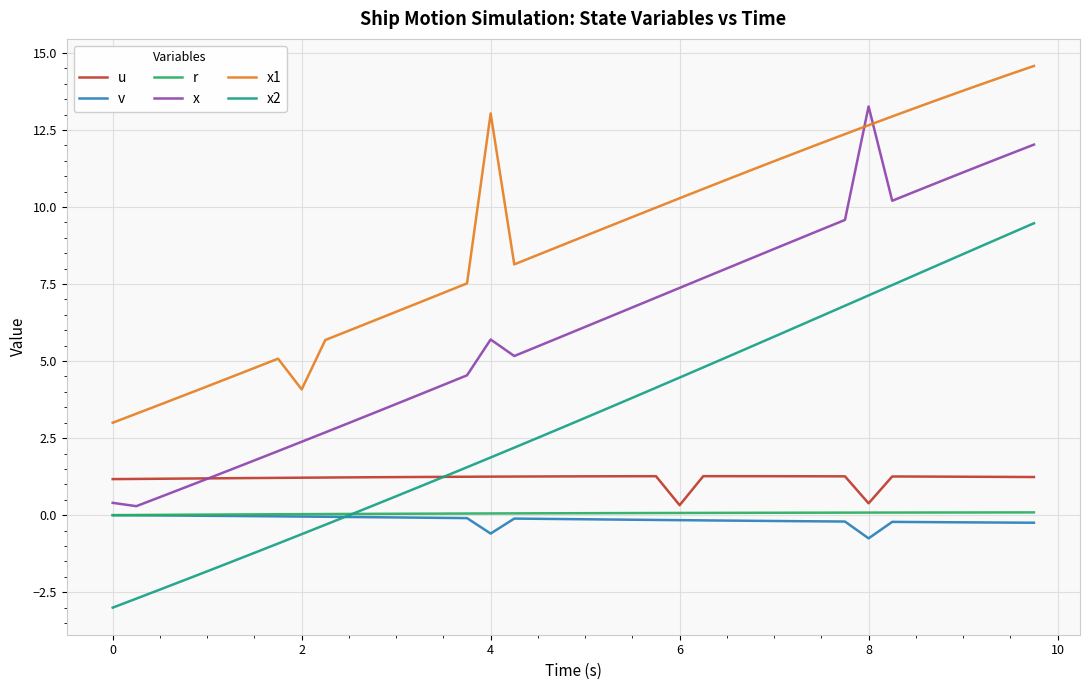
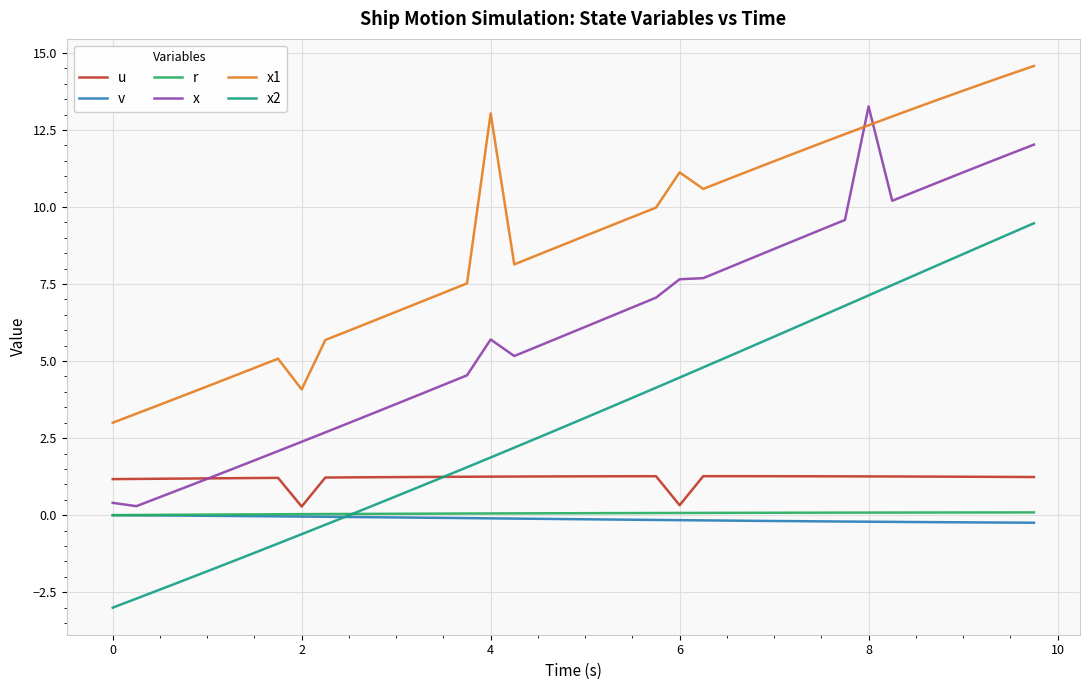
u, 2: 1.2 -> 0.3
v, 4: -0.6 -> -0.1
x, 6: 7.4 -> 7.7
x1, 6: 10.3 -> 11.1
u, 8: 0.4 -> 1.3
v, 8: -0.8 -> -0.2
